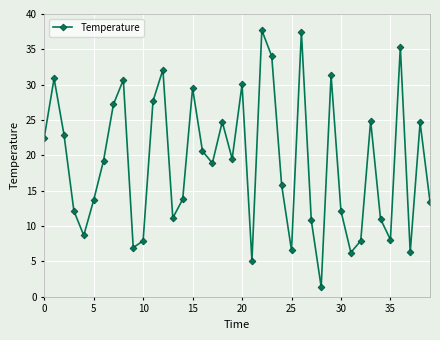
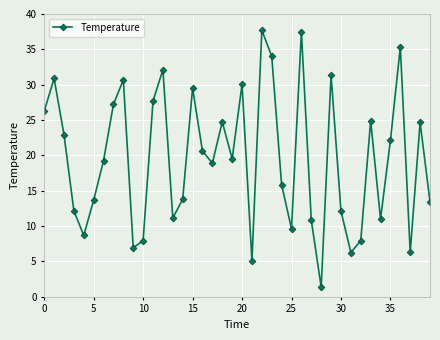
0: 22 -> 26
25: 7 -> 10
35: 8 -> 22
